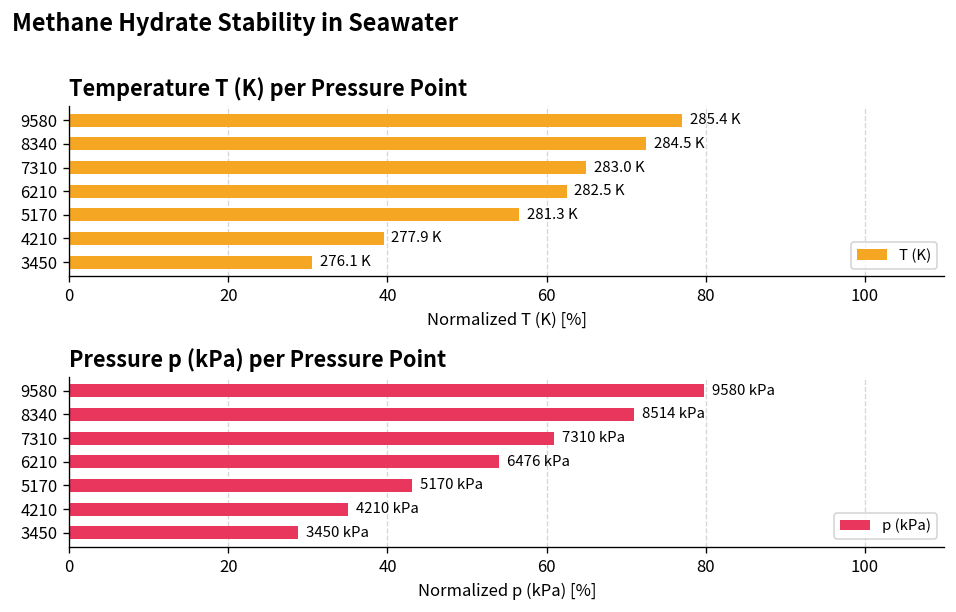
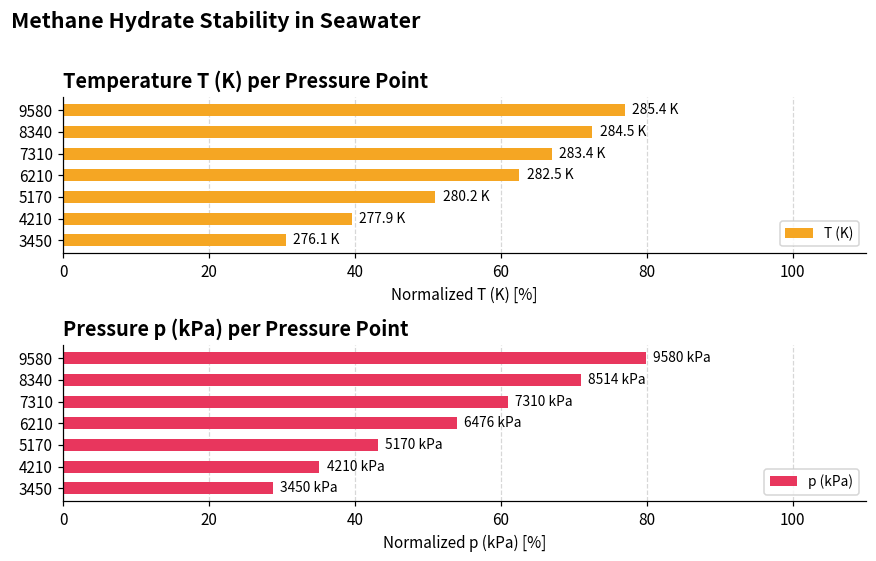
Temperature T (K) per Pressure Point, 7310: 283.0 -> 283.4
Temperature T (K) per Pressure Point, 5170: 281.3 -> 280.2
